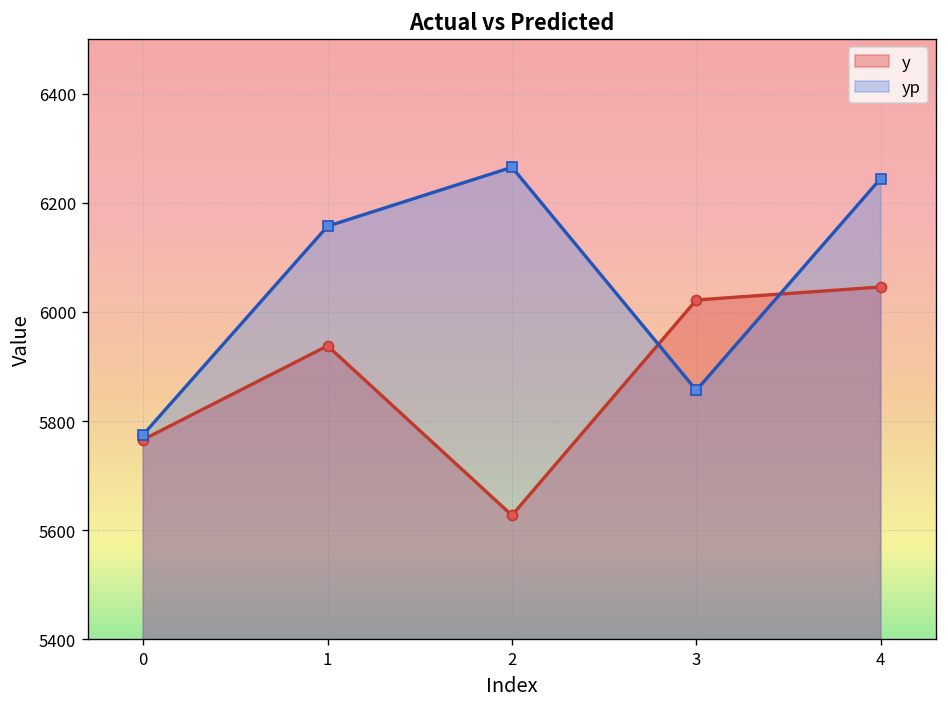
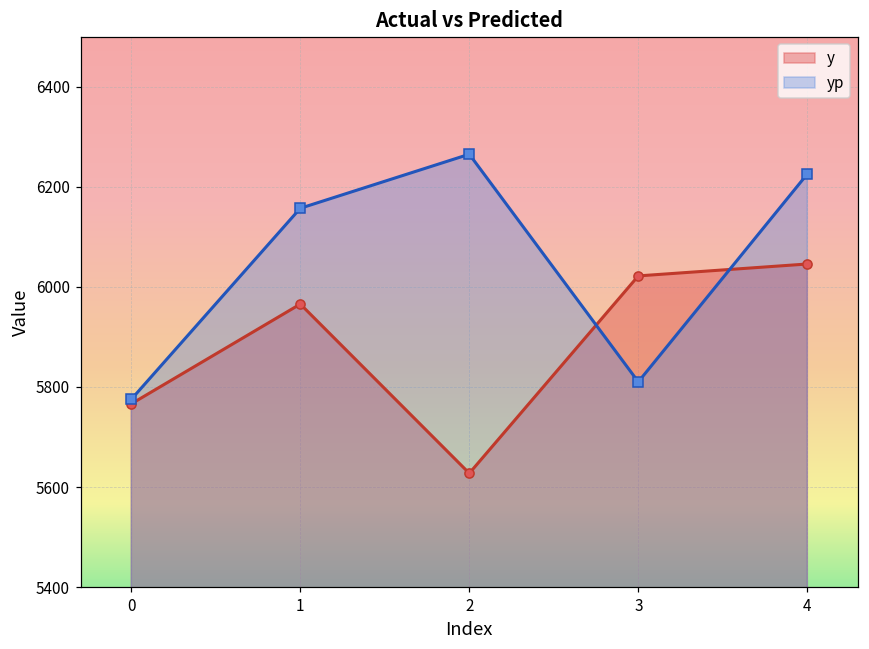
y, 1: 5940 -> 5970
yp, 3: 5860 -> 5810
yp, 4: 6240 -> 6230
